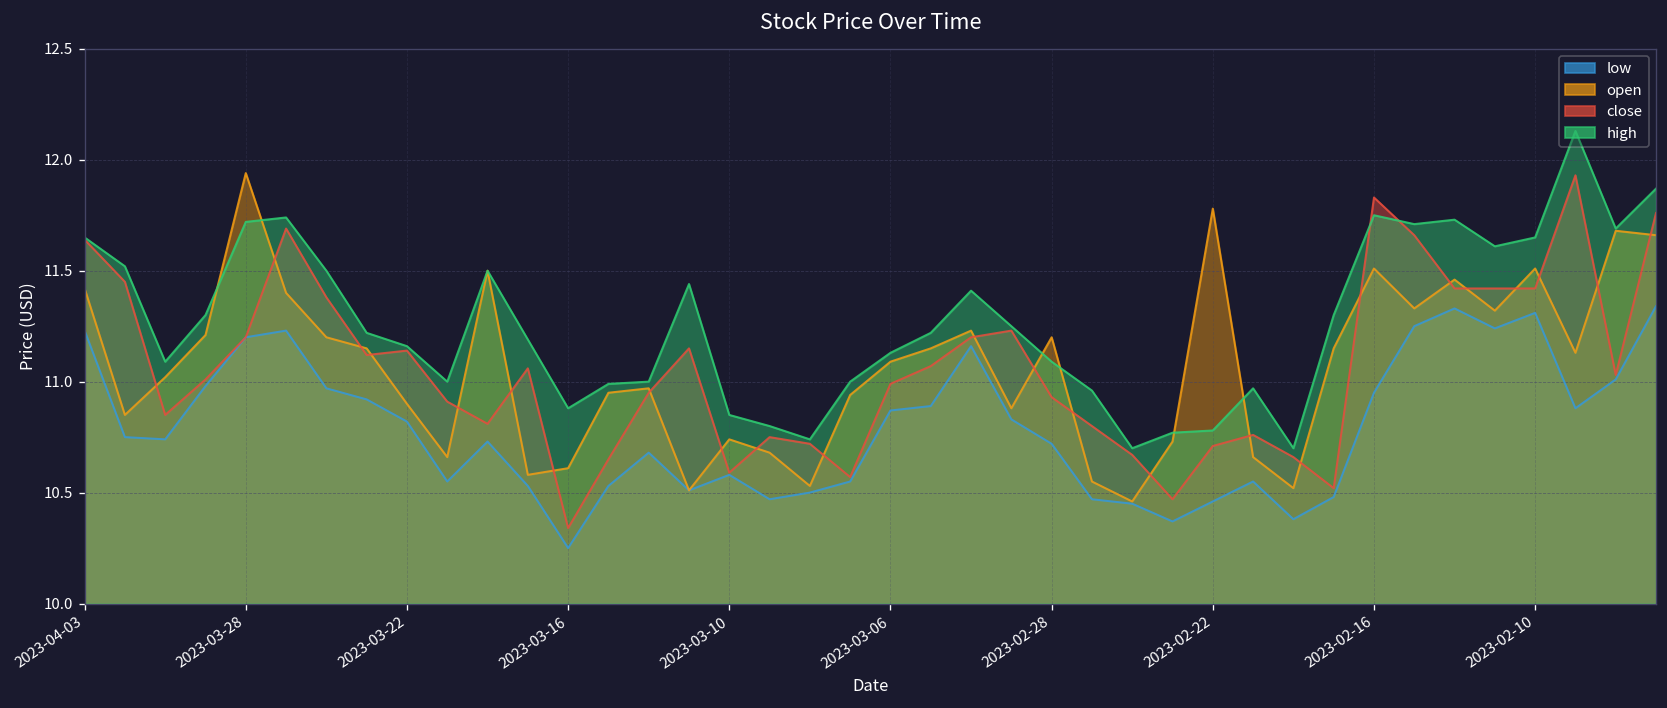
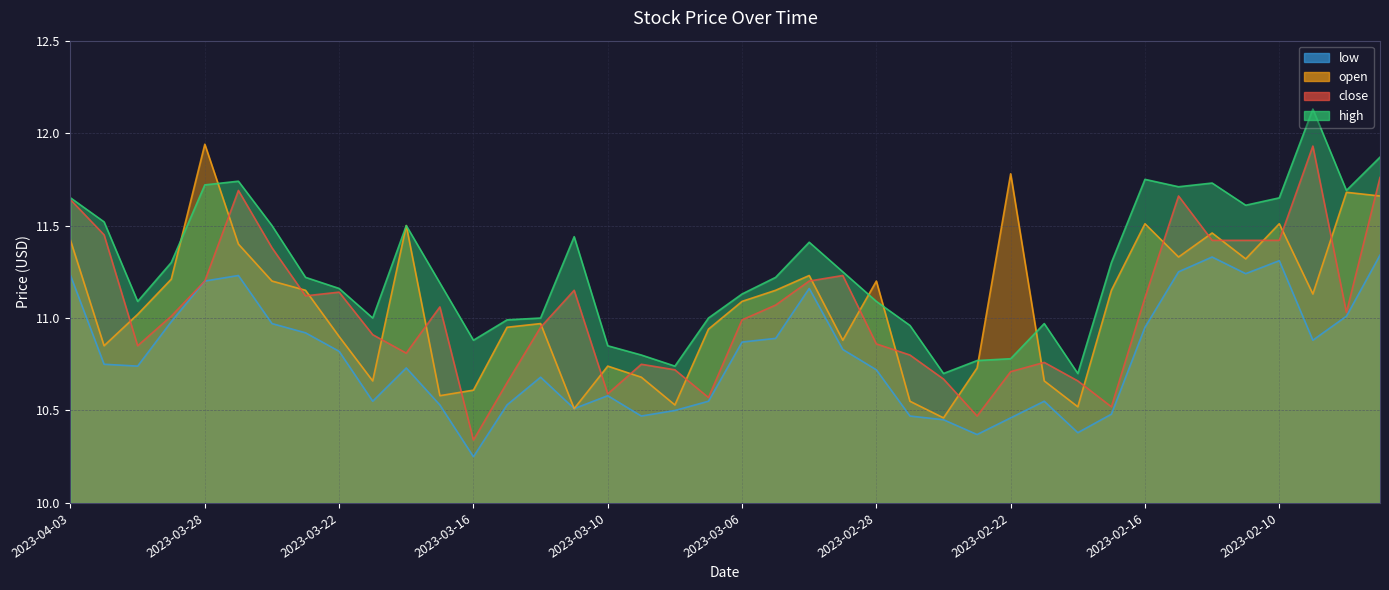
close, 2023-02-28: 10.93 -> 10.86
close, 2023-02-16: 11.83 -> 11.11
